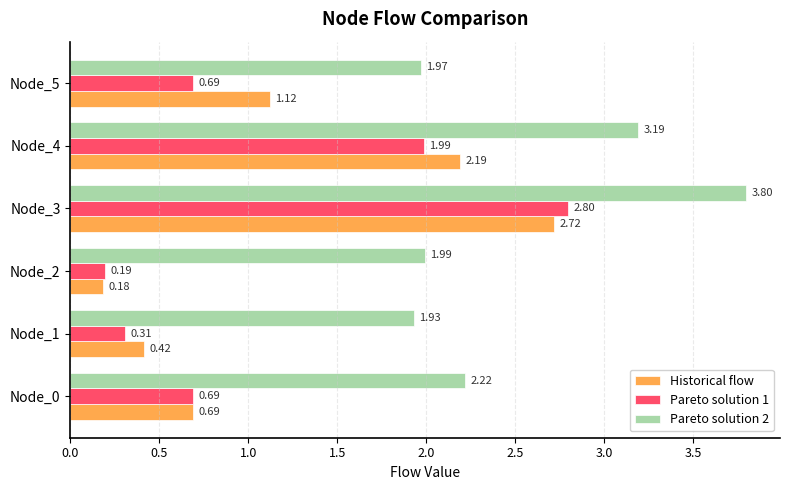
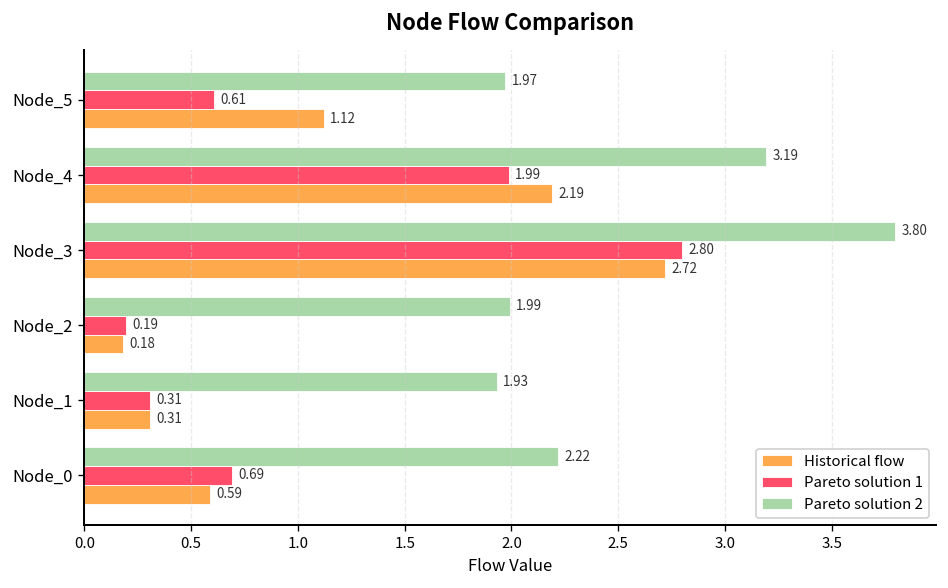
Pareto solution 1, Node_5: 0.69 -> 0.61
Historical flow, Node_1: 0.42 -> 0.31
Historical flow, Node_0: 0.69 -> 0.59
